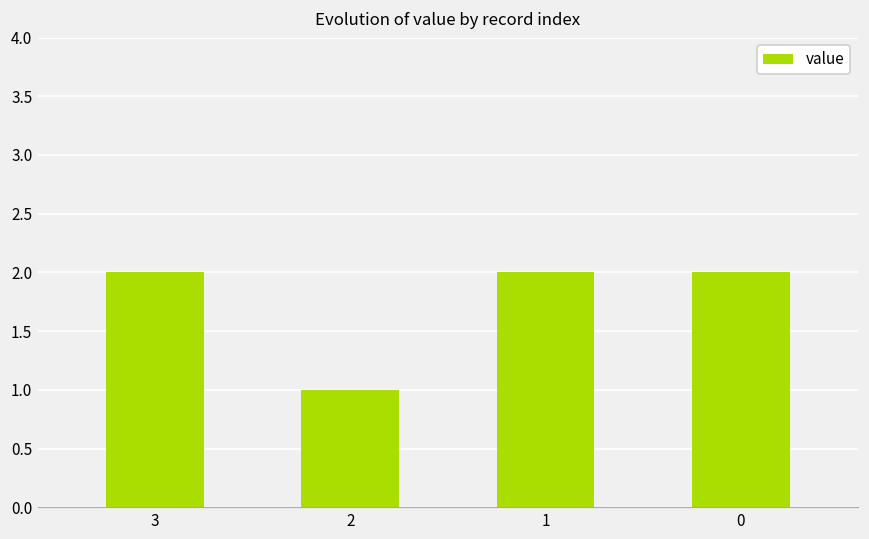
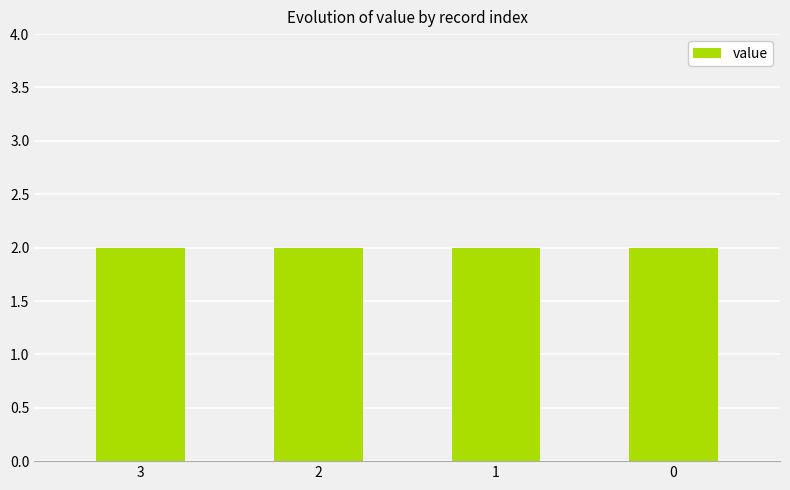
2: 1 -> 2
